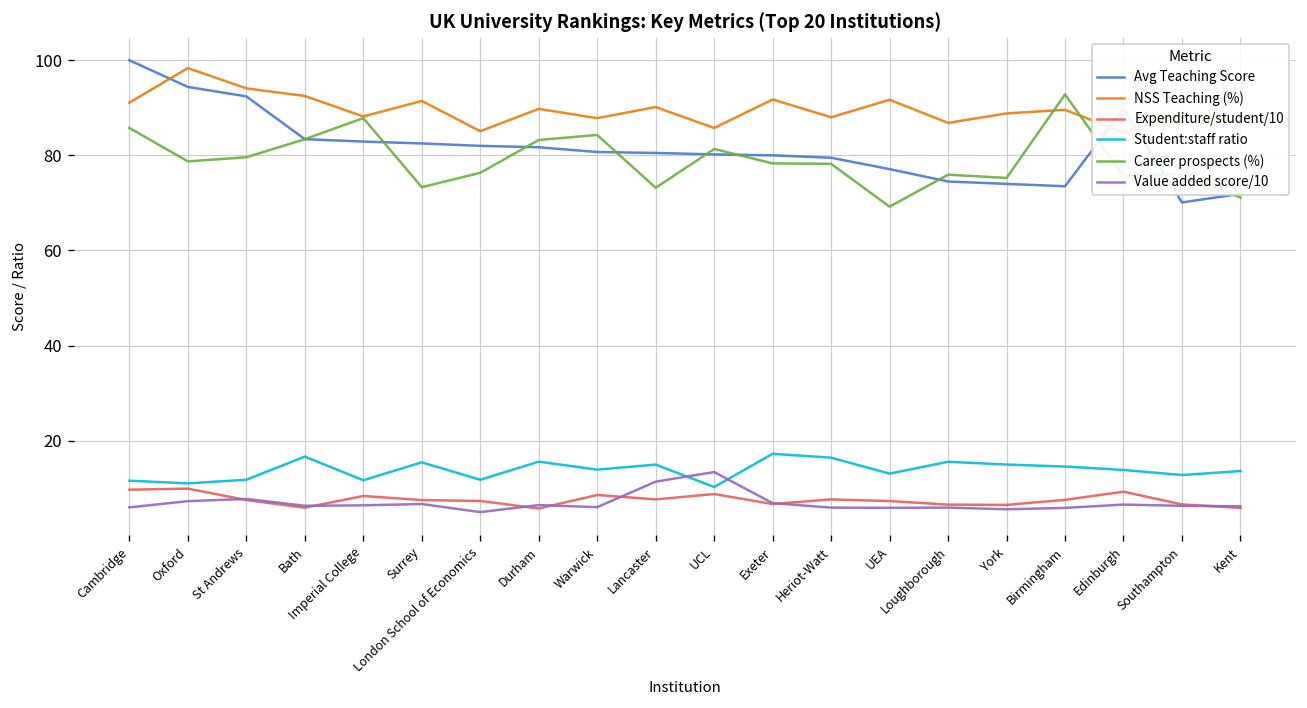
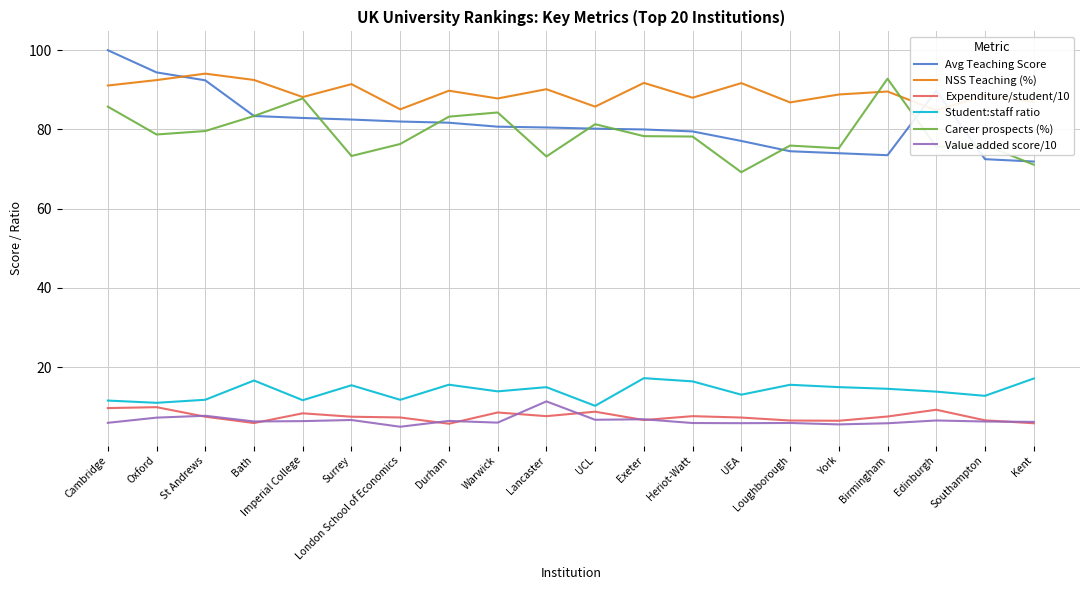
NSS Teaching (%), Oxford: 98 -> 92
Value added score/10, UCL: 13 -> 7
Avg Teaching Score, Southampton: 70 -> 73
Student:staff ratio, Kent: 14 -> 17
